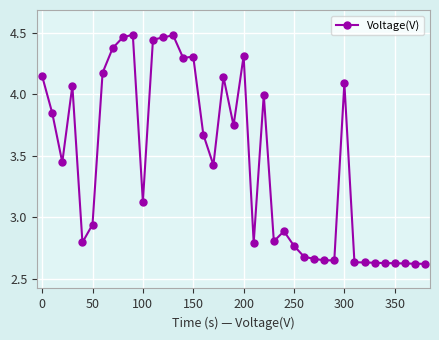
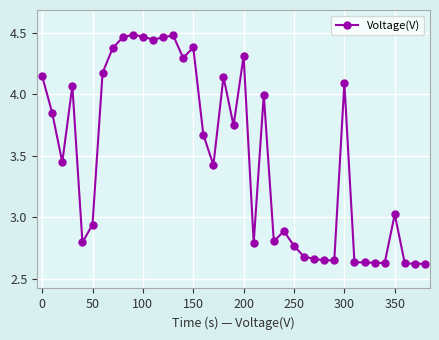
100: 3.13 -> 4.47
150: 4.31 -> 4.38
350: 2.63 -> 3.02
